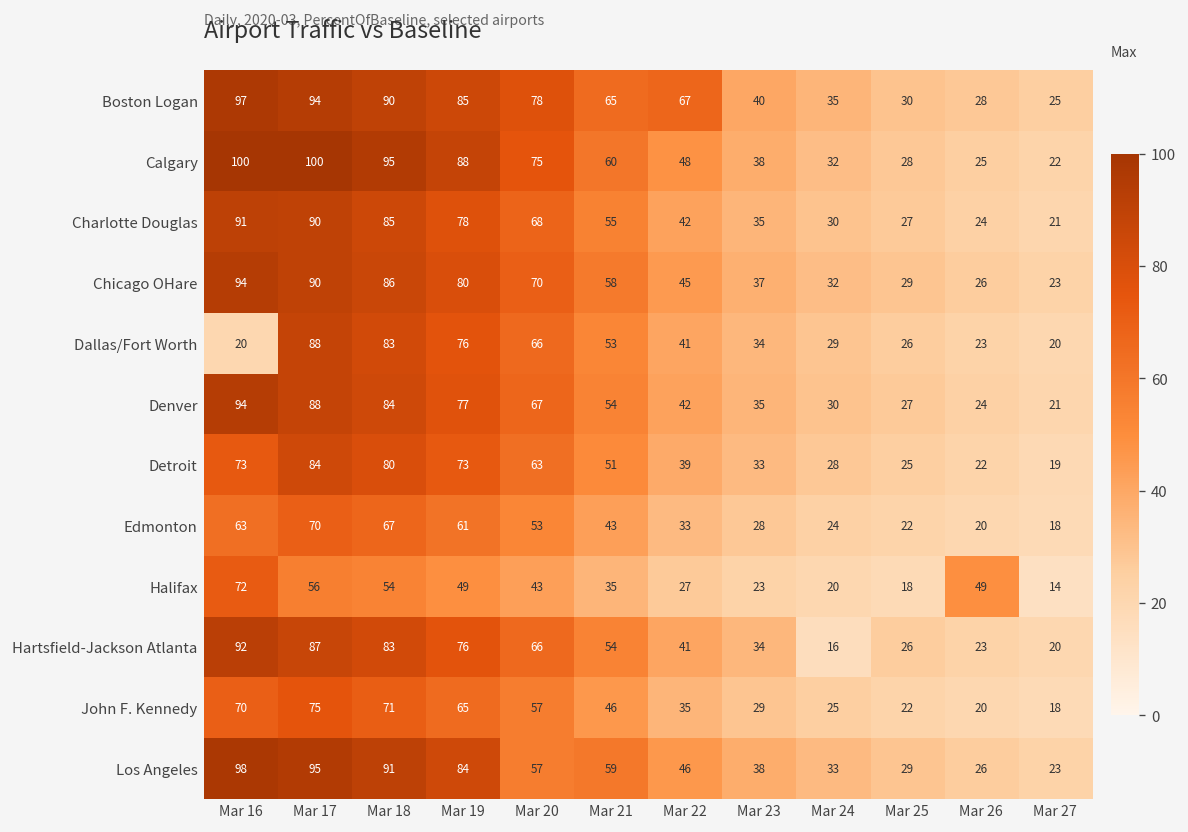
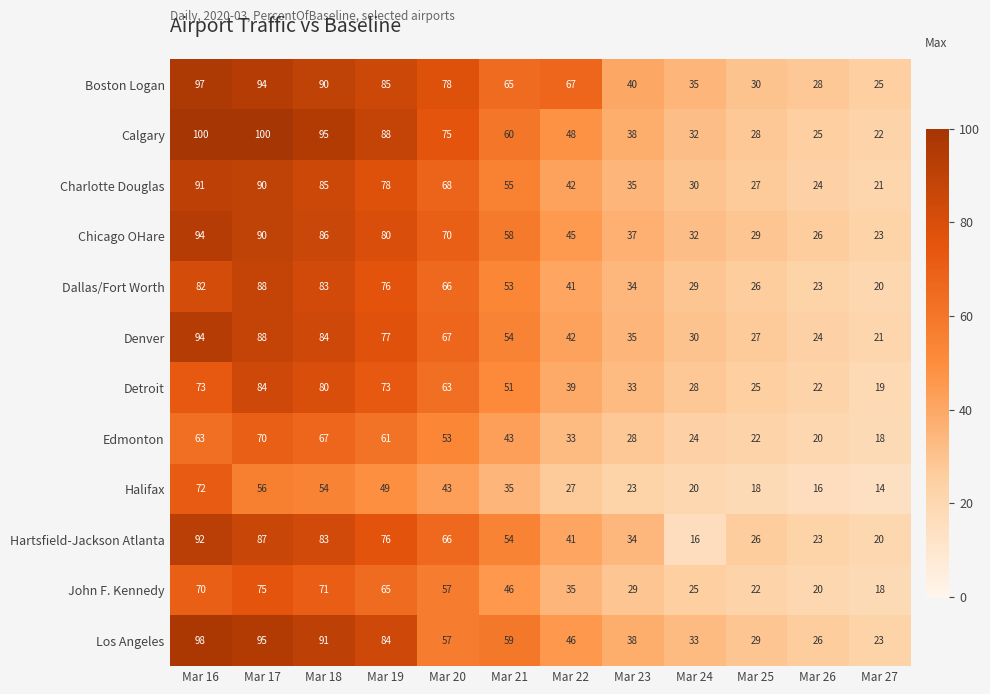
Dallas/Fort Worth, Mar 16: 20 -> 82
Halifax, Mar 26: 49 -> 16
